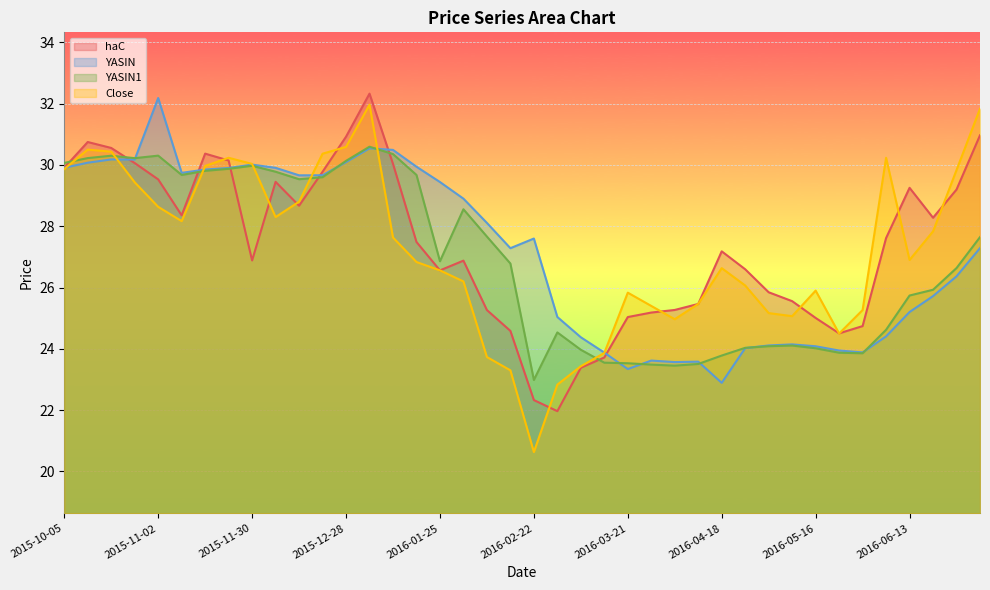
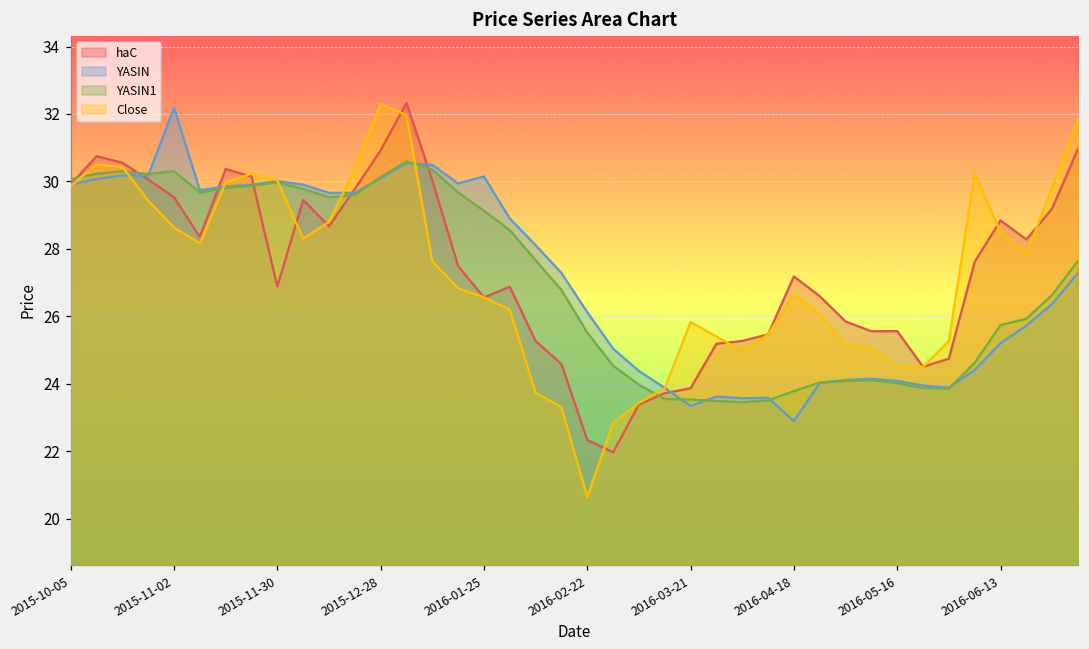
Close, 2015-12-28: 30.6 -> 32.3
YASIN, 2016-01-25: 29.4 -> 30.1
YASIN1, 2016-01-25: 26.9 -> 29.1
YASIN, 2016-02-22: 27.6 -> 26.1
YASIN1, 2016-02-22: 23.0 -> 25.5
haC, 2016-03-21: 25.0 -> 23.9
haC, 2016-05-16: 25.0 -> 25.6
Close, 2016-05-16: 25.9 -> 24.5
haC, 2016-06-13: 29.3 -> 28.8
Close, 2016-06-13: 26.9 -> 28.5
